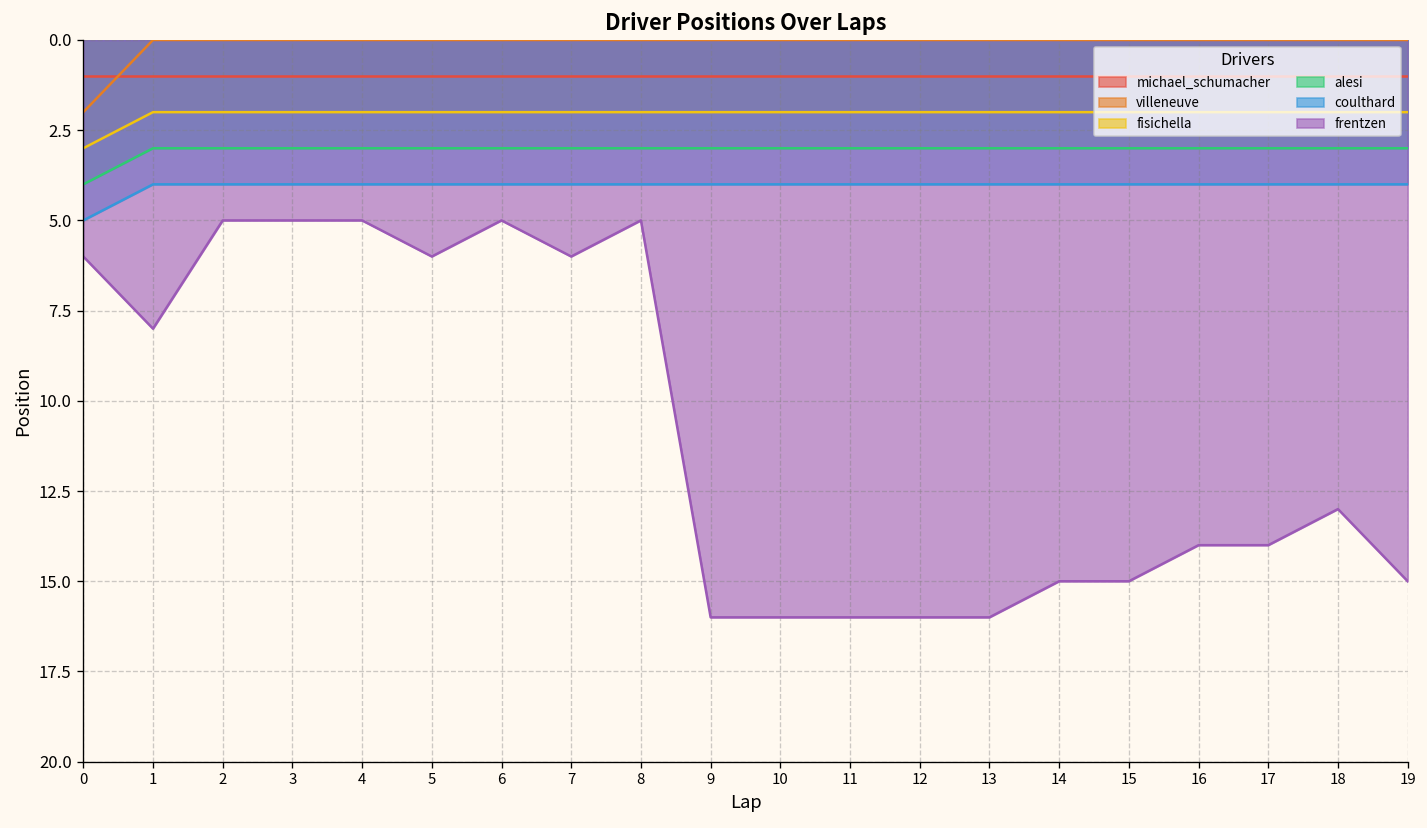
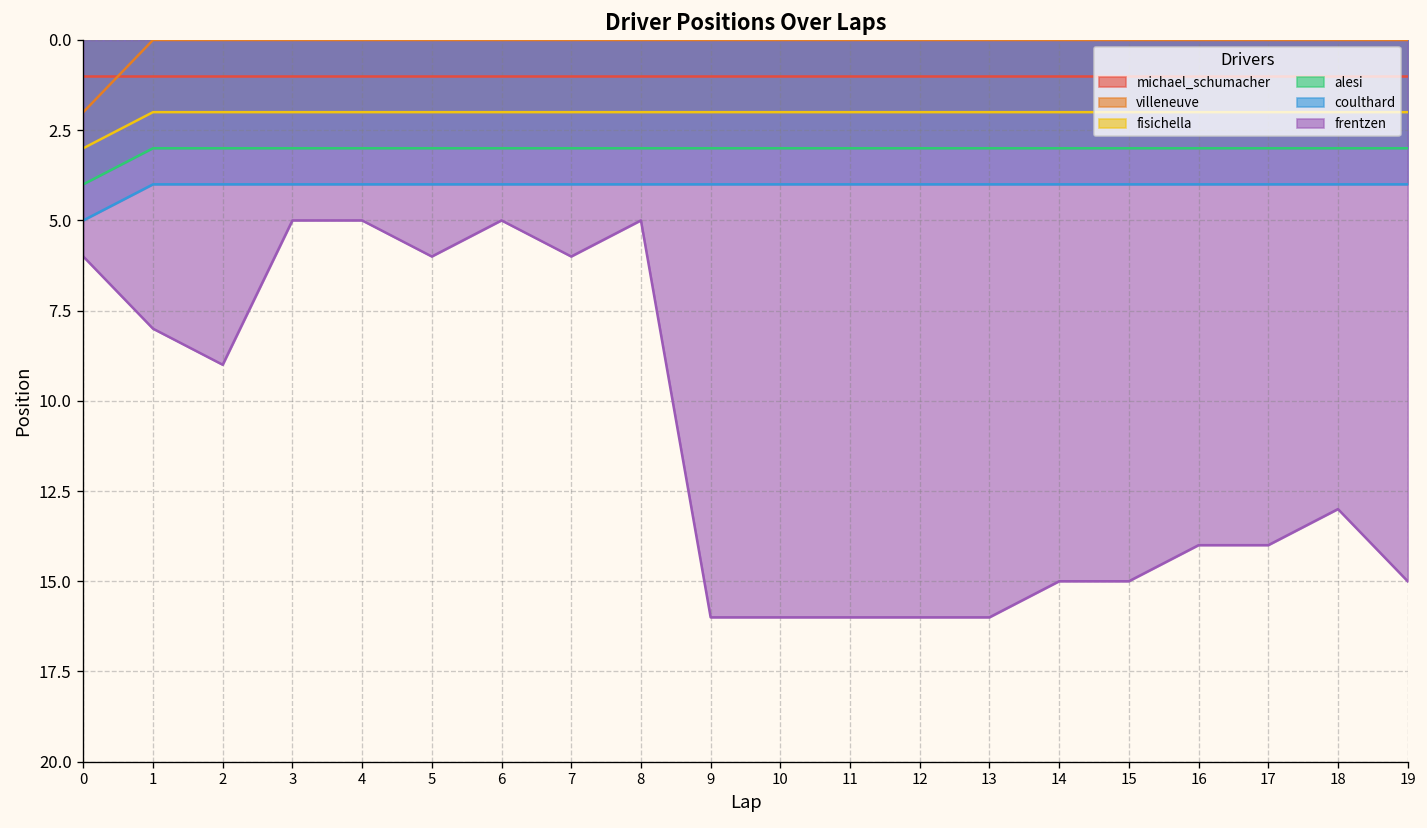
frentzen, 2: 5 -> 9
